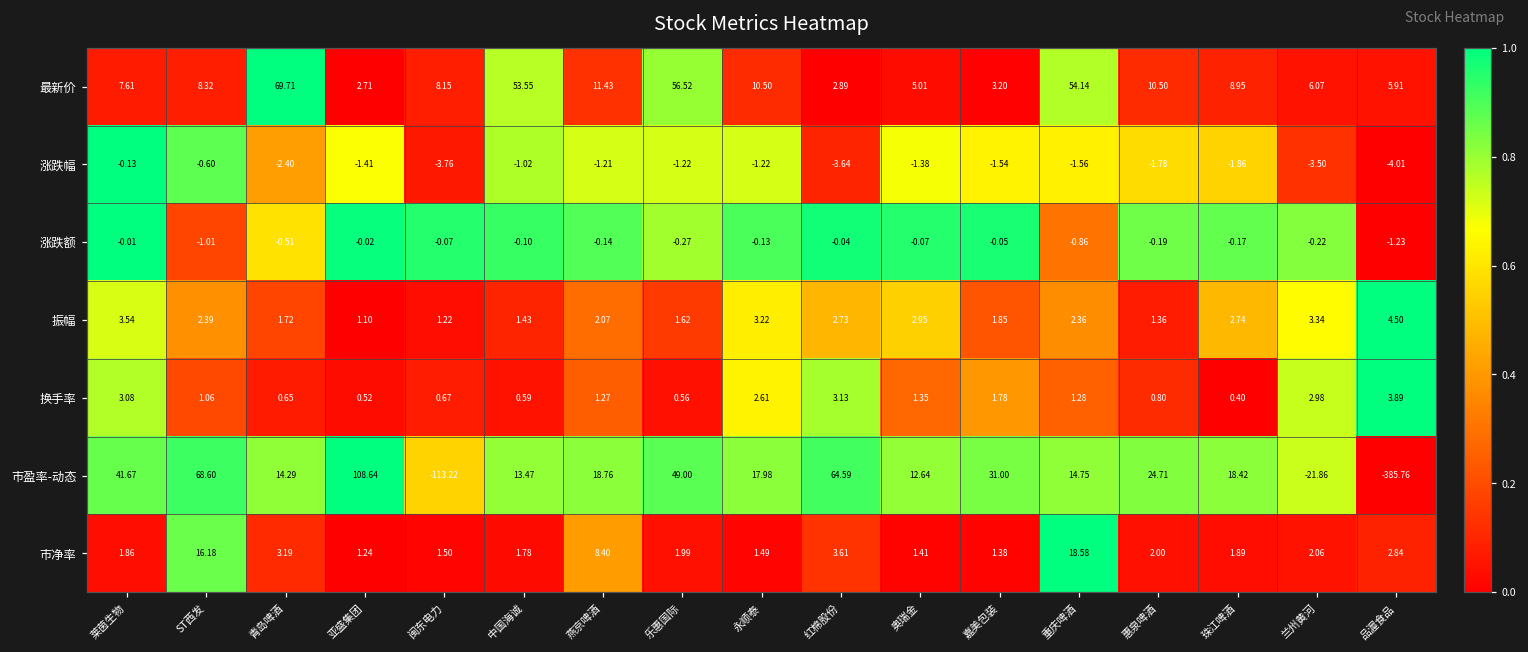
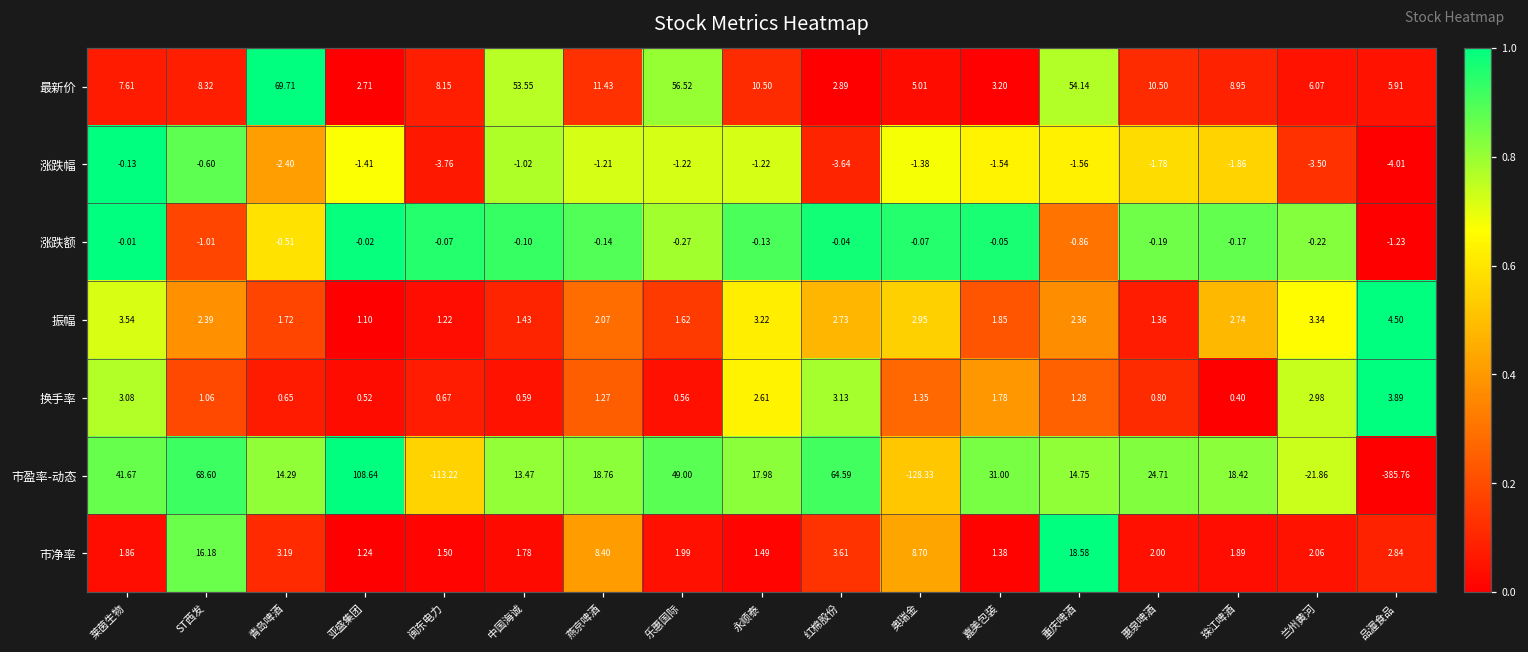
市盈率-动态, 奥瑞金: 12.64 -> -128.33
市净率, 奥瑞金: 1.41 -> 8.70
